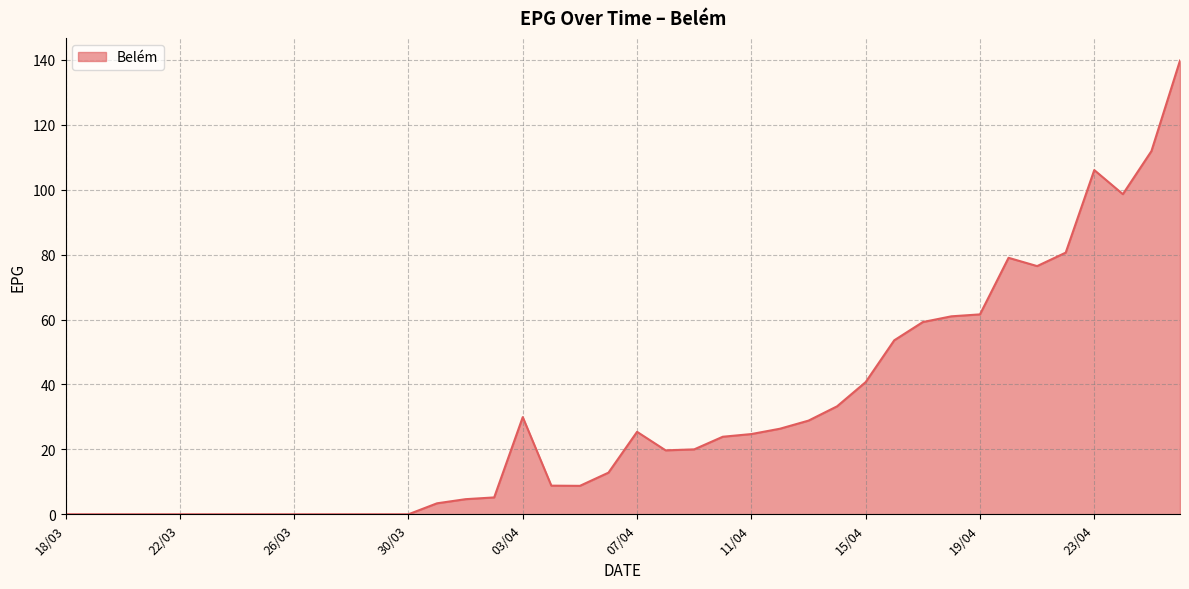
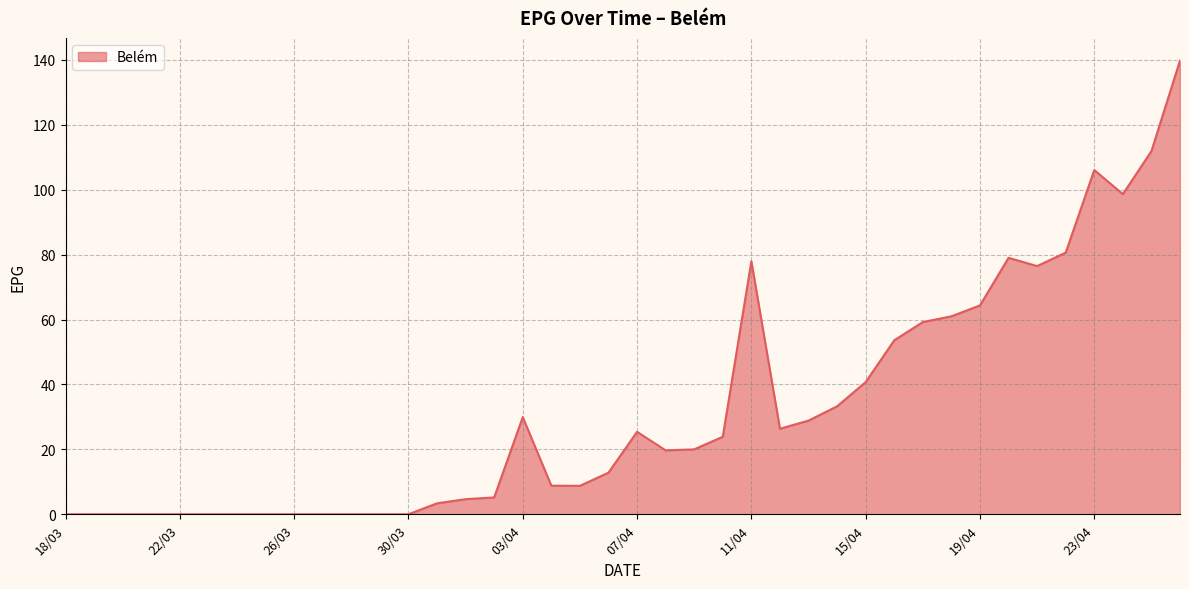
11/04: 25 -> 78
19/04: 62 -> 64
